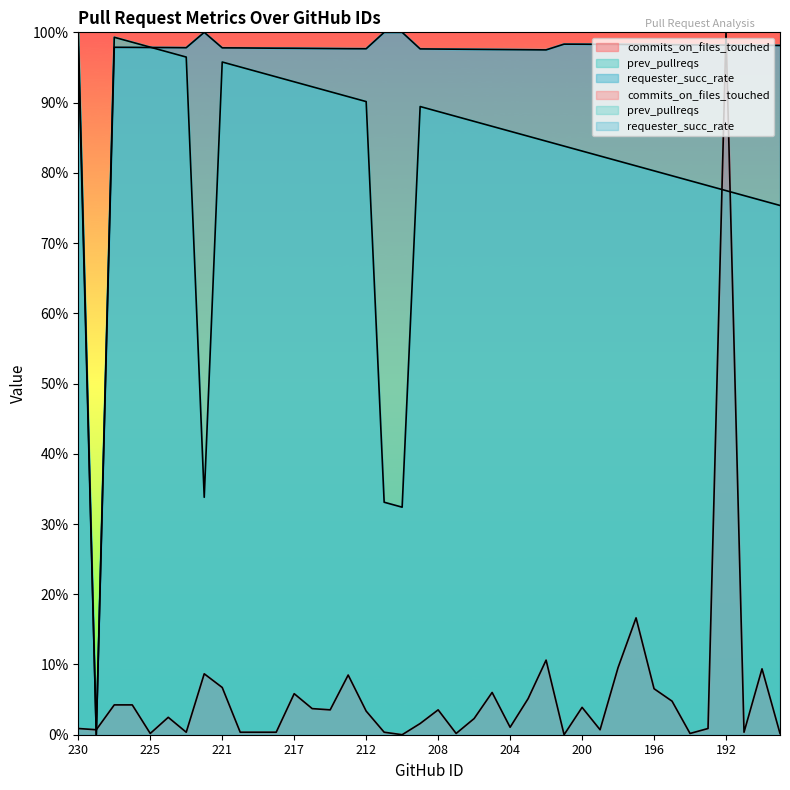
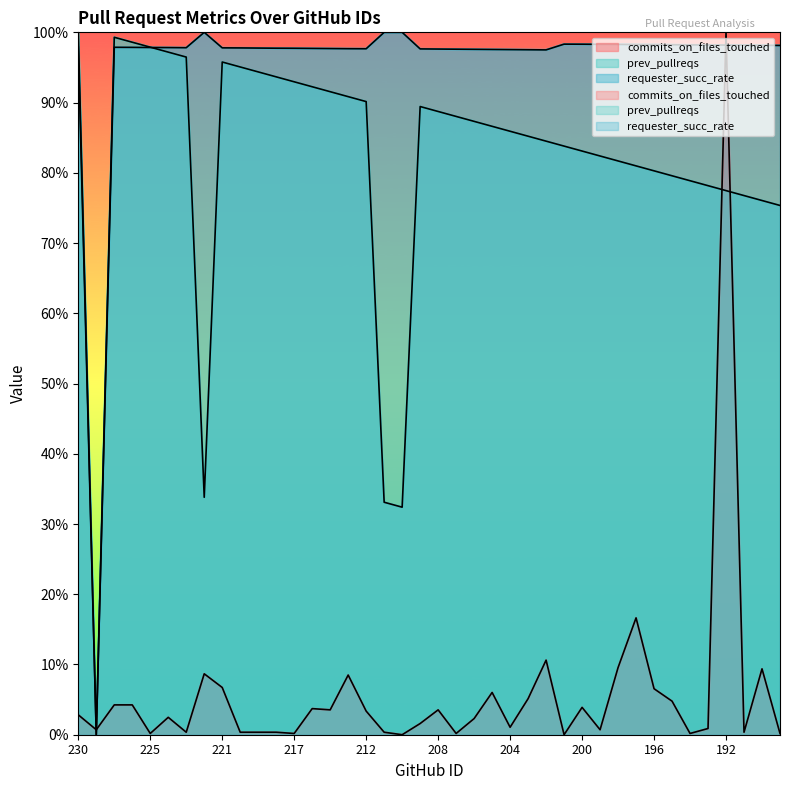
commits_on_files_touched, 230: 1% -> 3%
commits_on_files_touched, 217: 6% -> 0%
